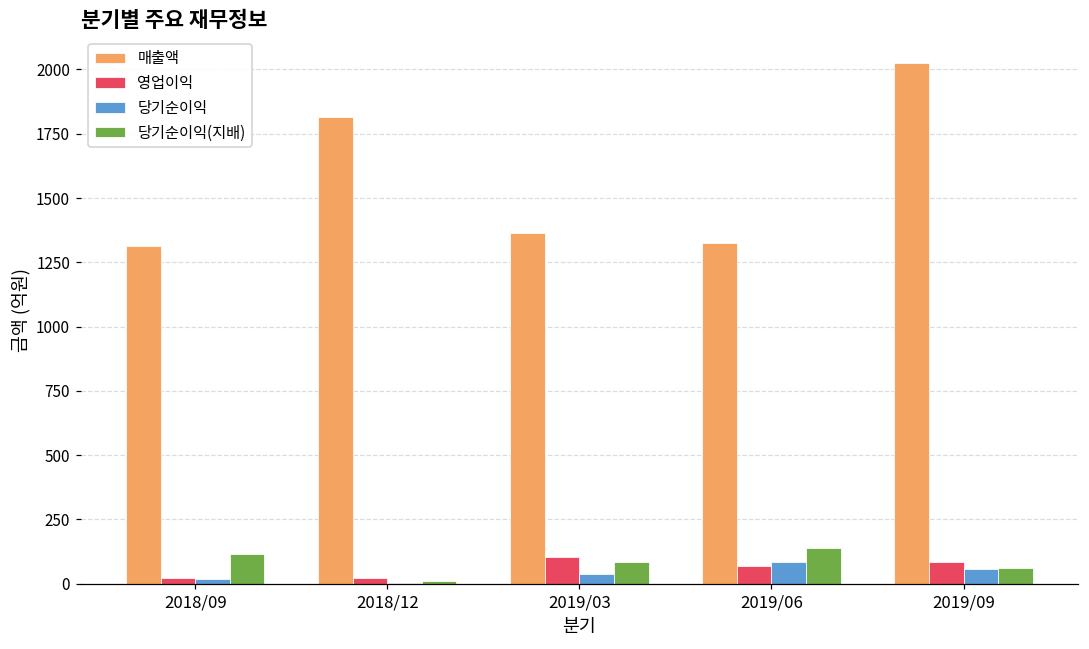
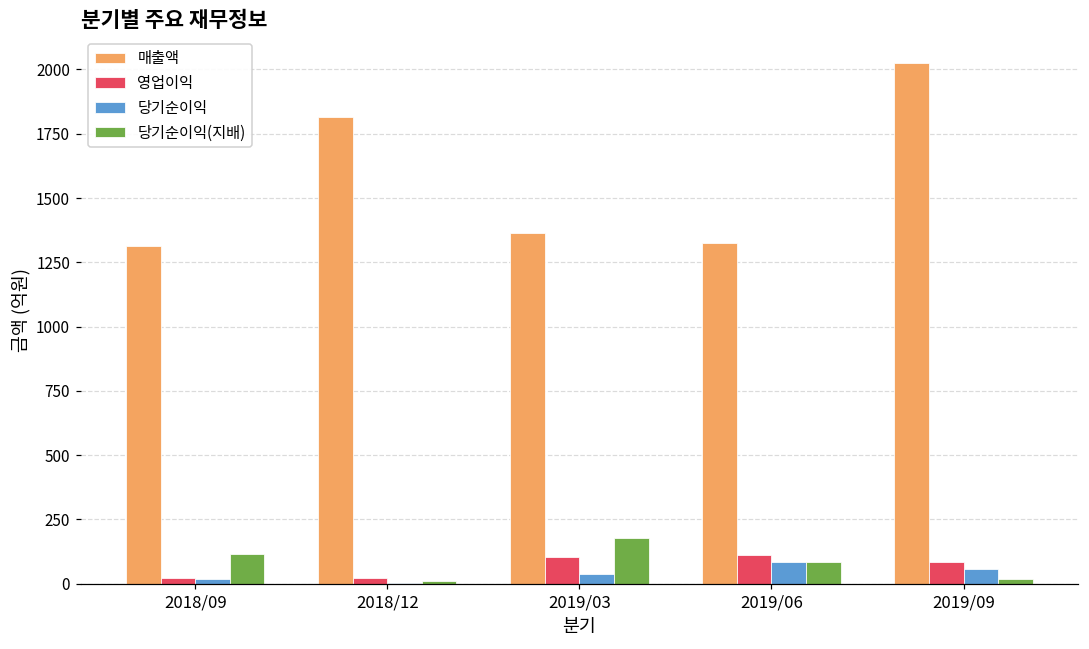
당기순이익(지배), 2019/03: 90 -> 180
영업이익, 2019/06: 70 -> 110
당기순이익(지배), 2019/06: 140 -> 90
당기순이익(지배), 2019/09: 60 -> 20
